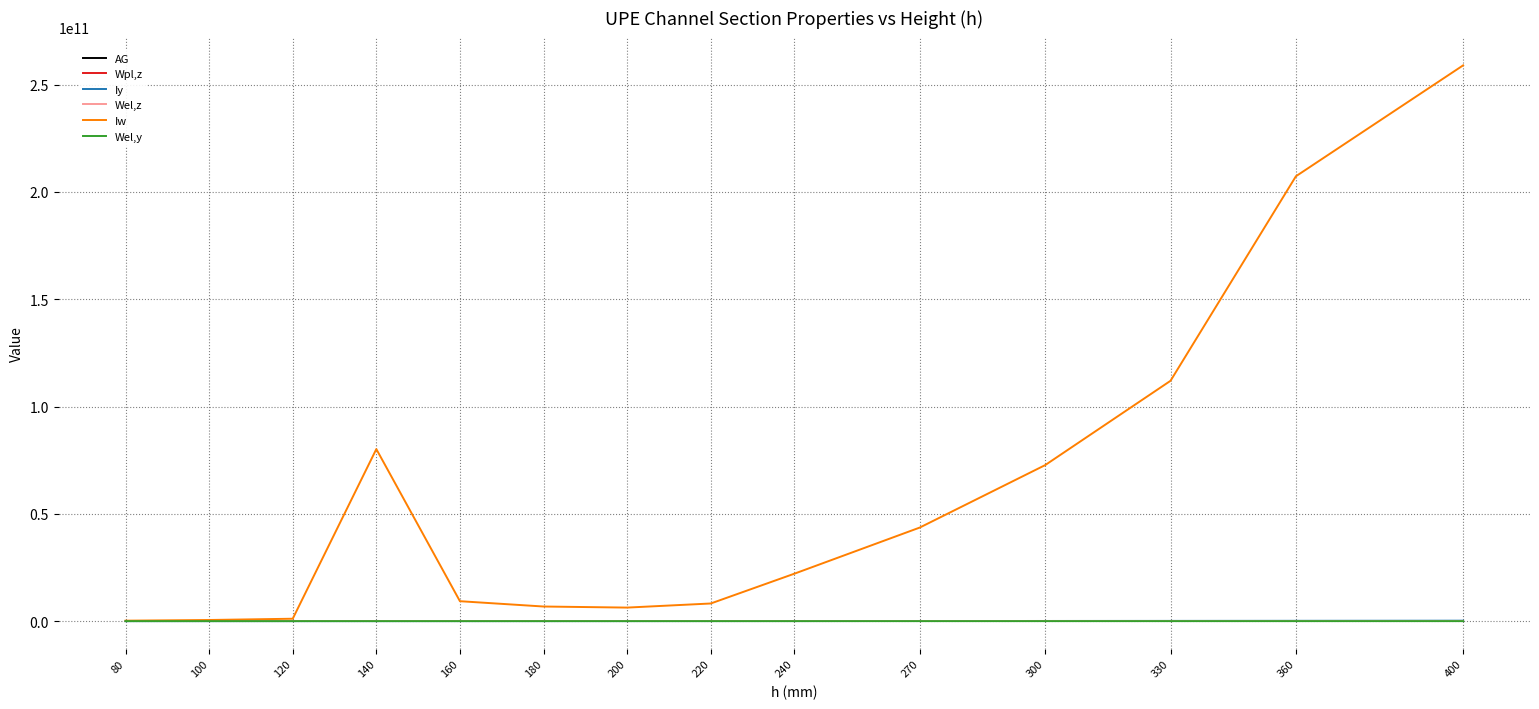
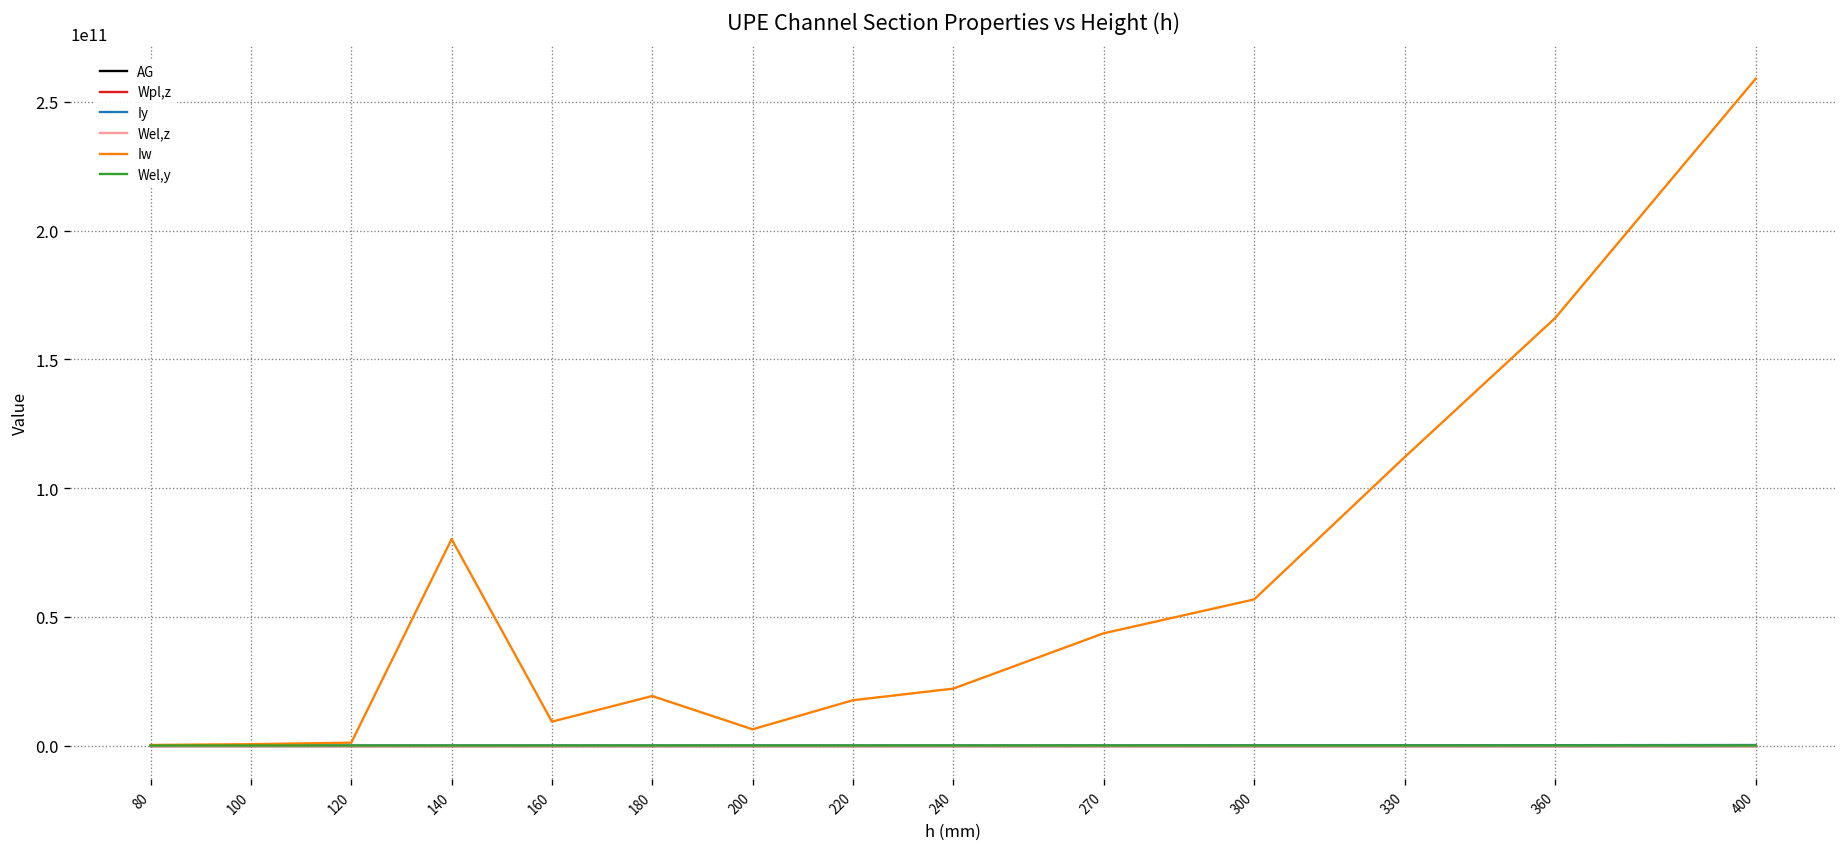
Iw, 180: 7000000000 -> 19000000000
Iw, 220: 8000000000 -> 18000000000
Iw, 300: 73000000000 -> 57000000000
Iw, 360: 207000000000 -> 166000000000
